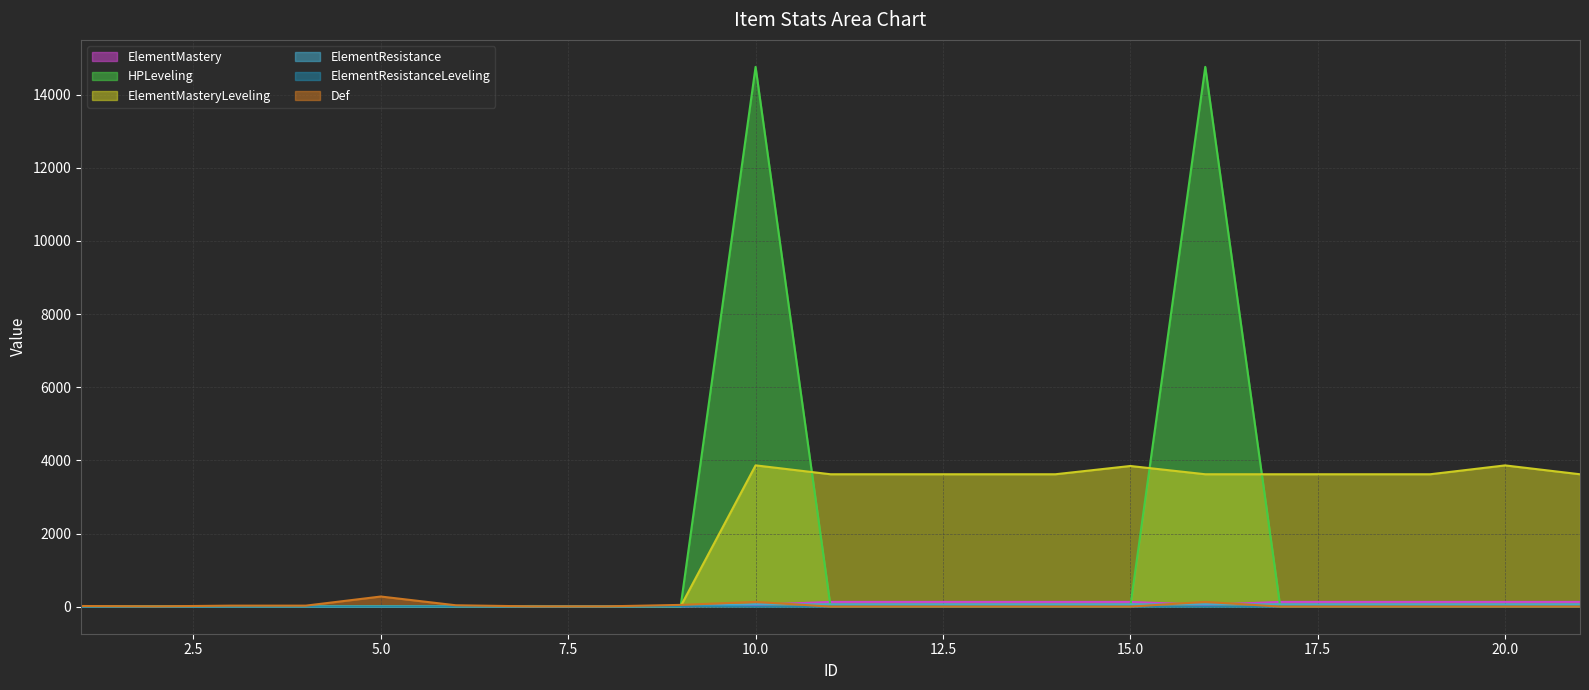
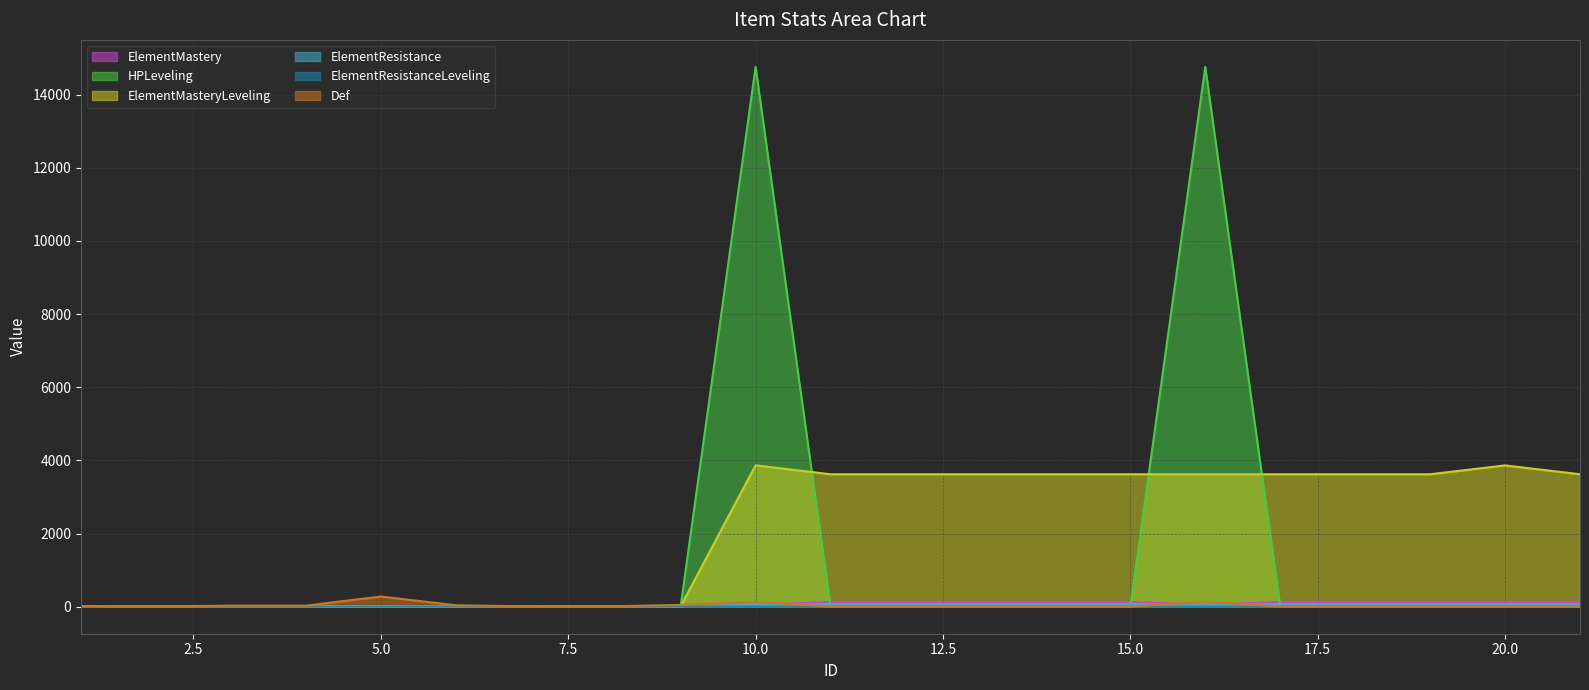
ElementMasteryLeveling, 15.0: 3800 -> 3600
